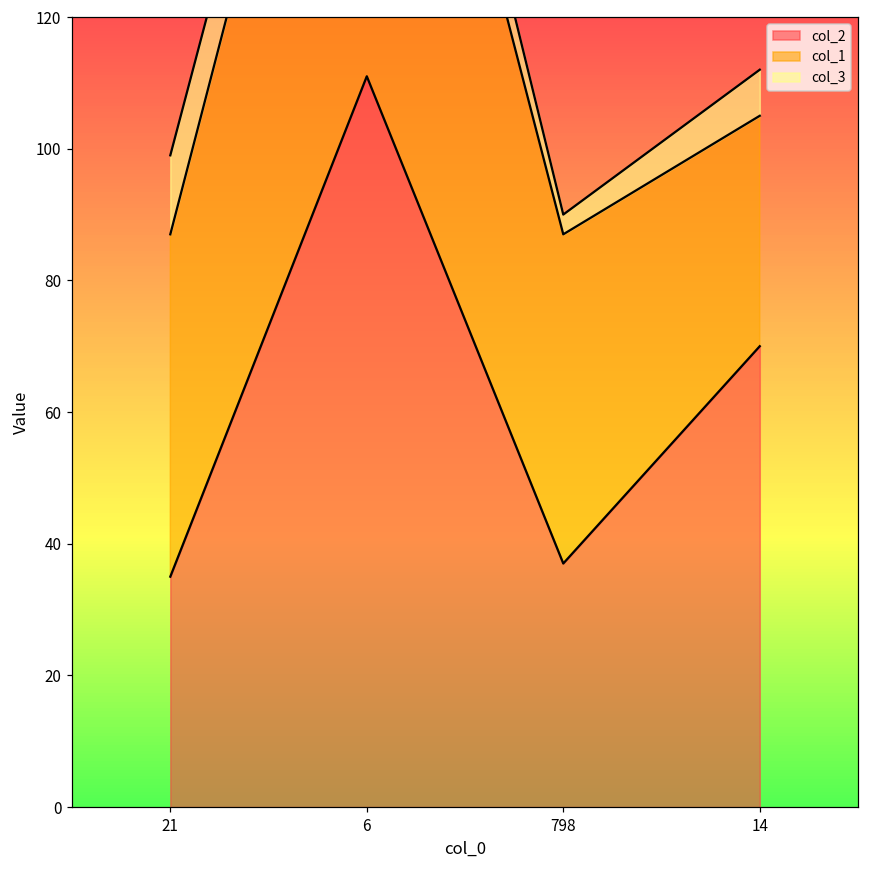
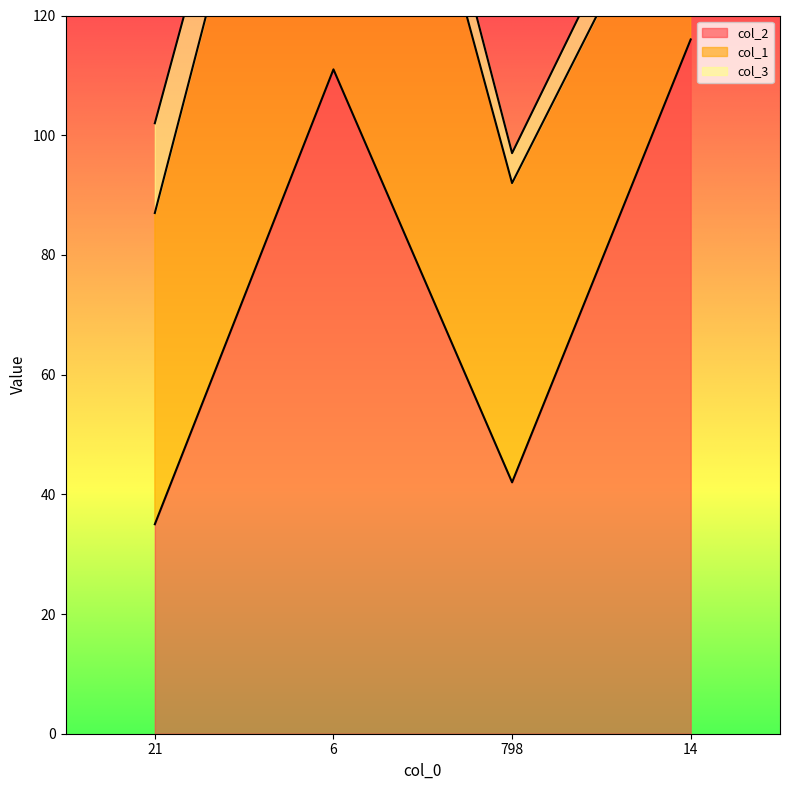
col_3, 21: 12 -> 15
col_2, 798: 37 -> 42
col_3, 798: 3 -> 5
col_2, 14: 70 -> 116
